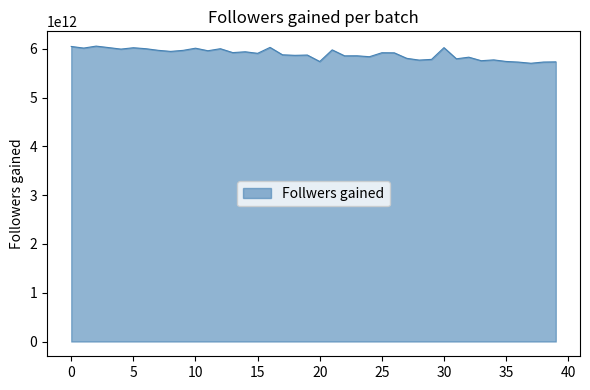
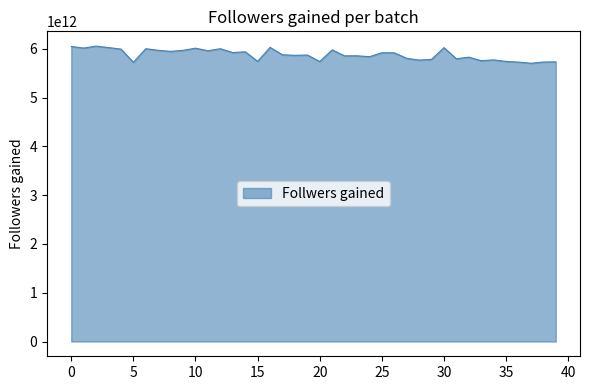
5: 6000000000000 -> 5700000000000
15: 5900000000000 -> 5700000000000
